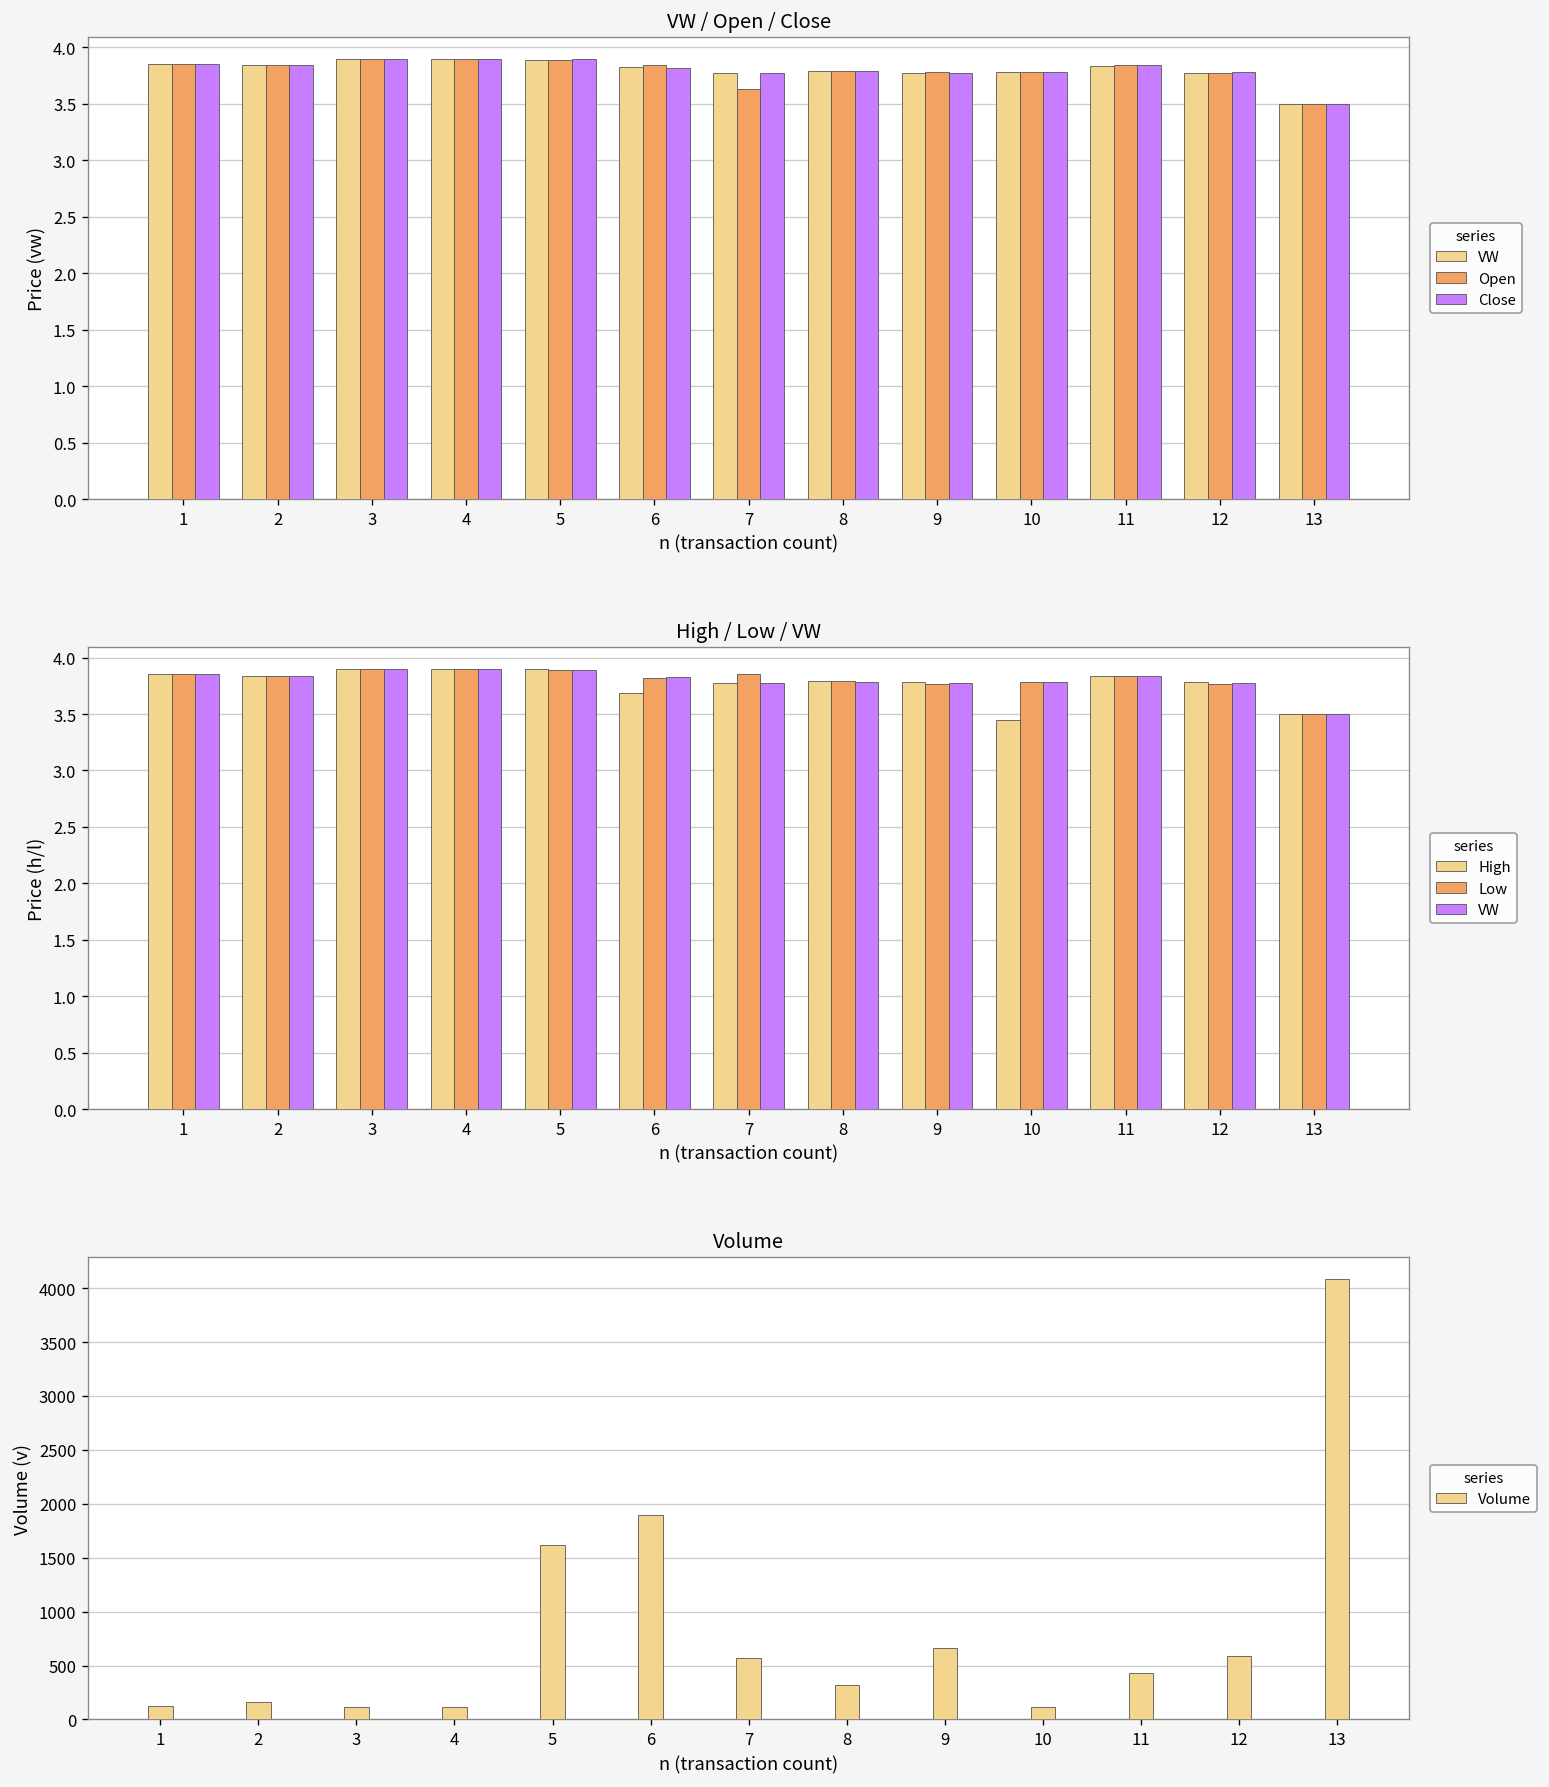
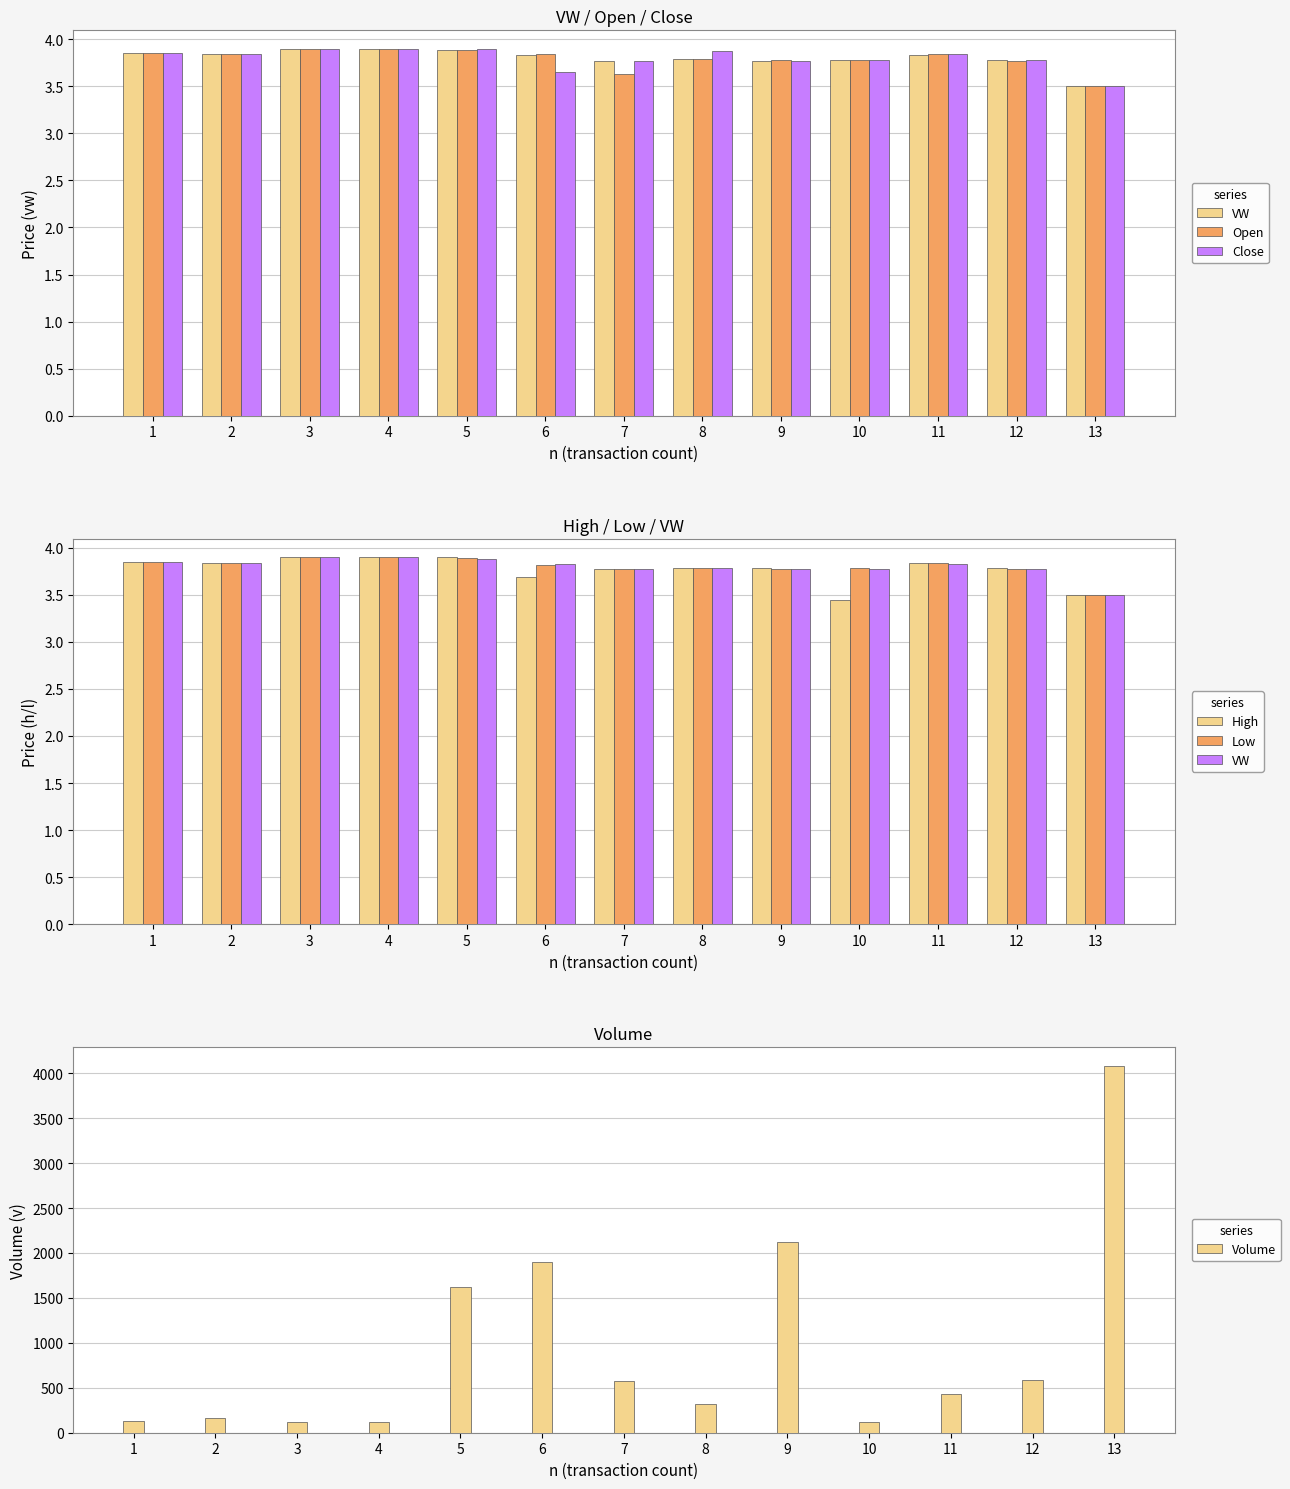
VW / Open / Close, Close, 6: 3.8 -> 3.7
VW / Open / Close, Close, 8: 3.8 -> 3.9
High / Low / VW, Low, 7: 3.9 -> 3.8
Volume, 9: 700 -> 2100
